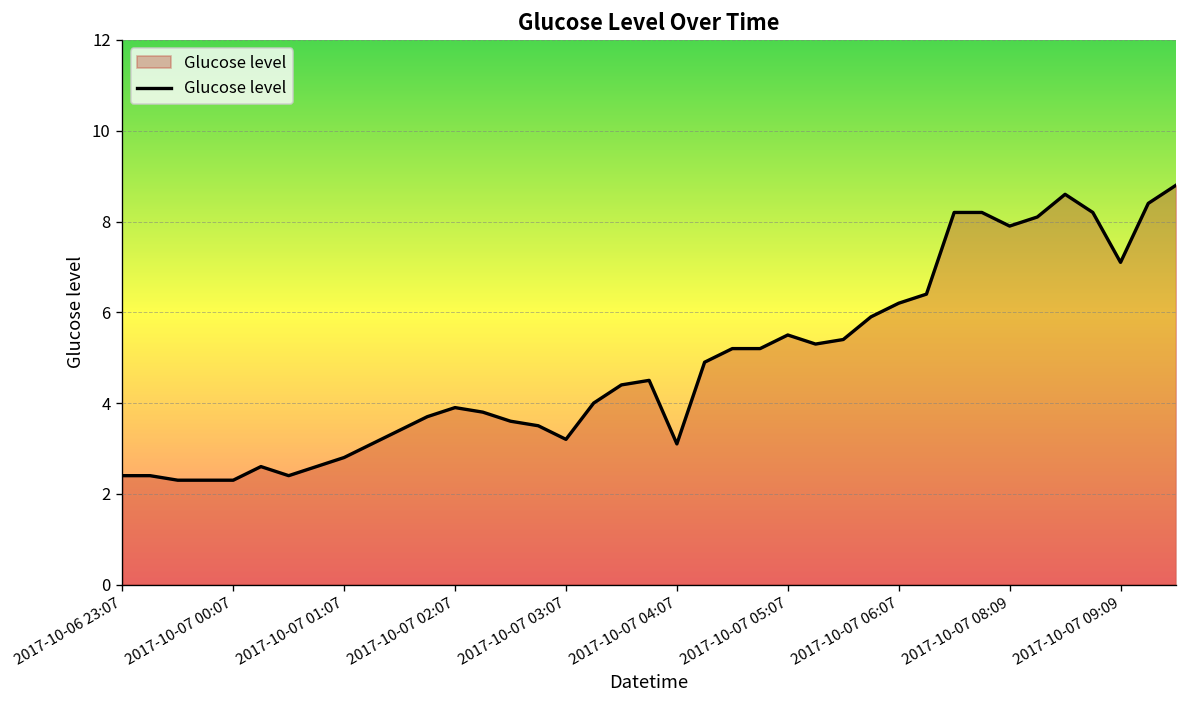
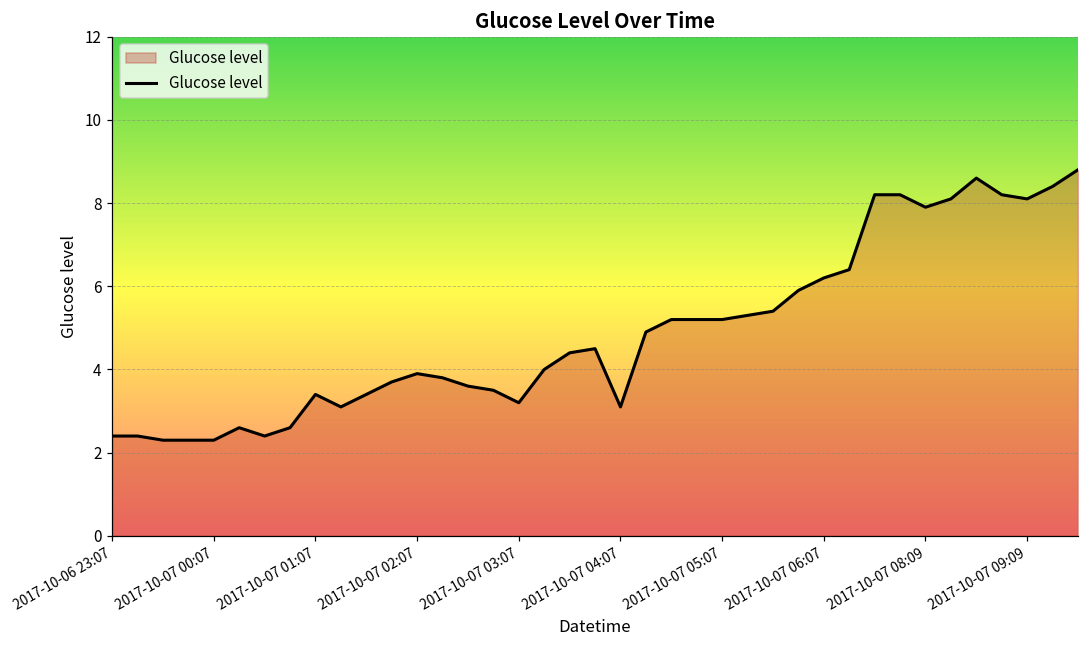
2017-10-07 01:07: 2.8 -> 3.4
2017-10-07 05:07: 5.5 -> 5.2
2017-10-07 09:09: 7.1 -> 8.1
